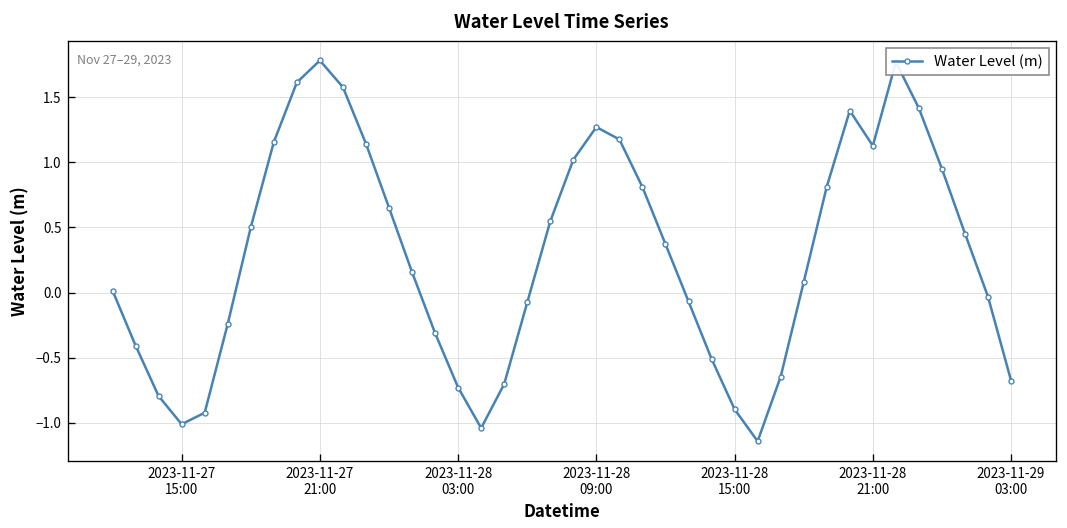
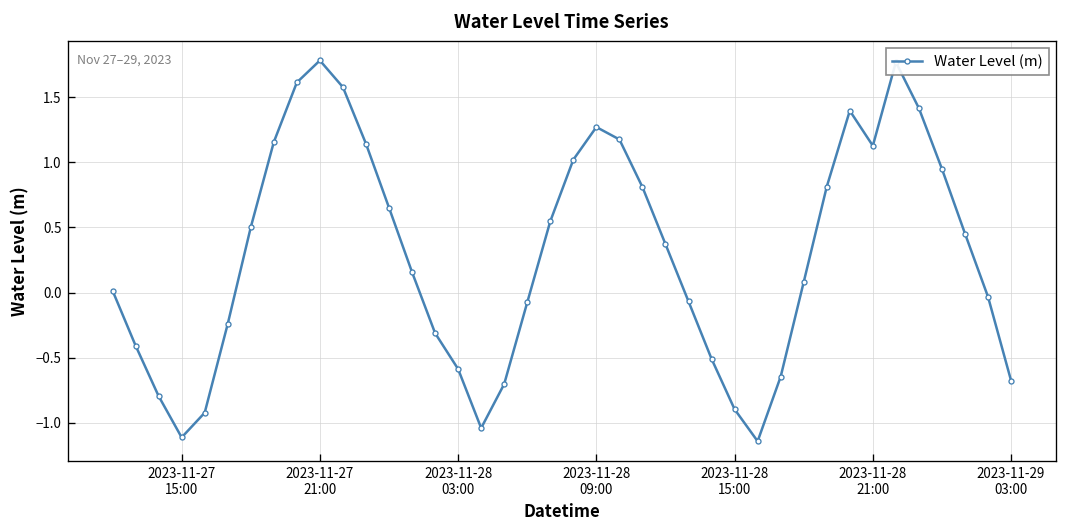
2023-11-27 15:00: -1.01 -> -1.11
2023-11-28 03:00: -0.73 -> -0.59
